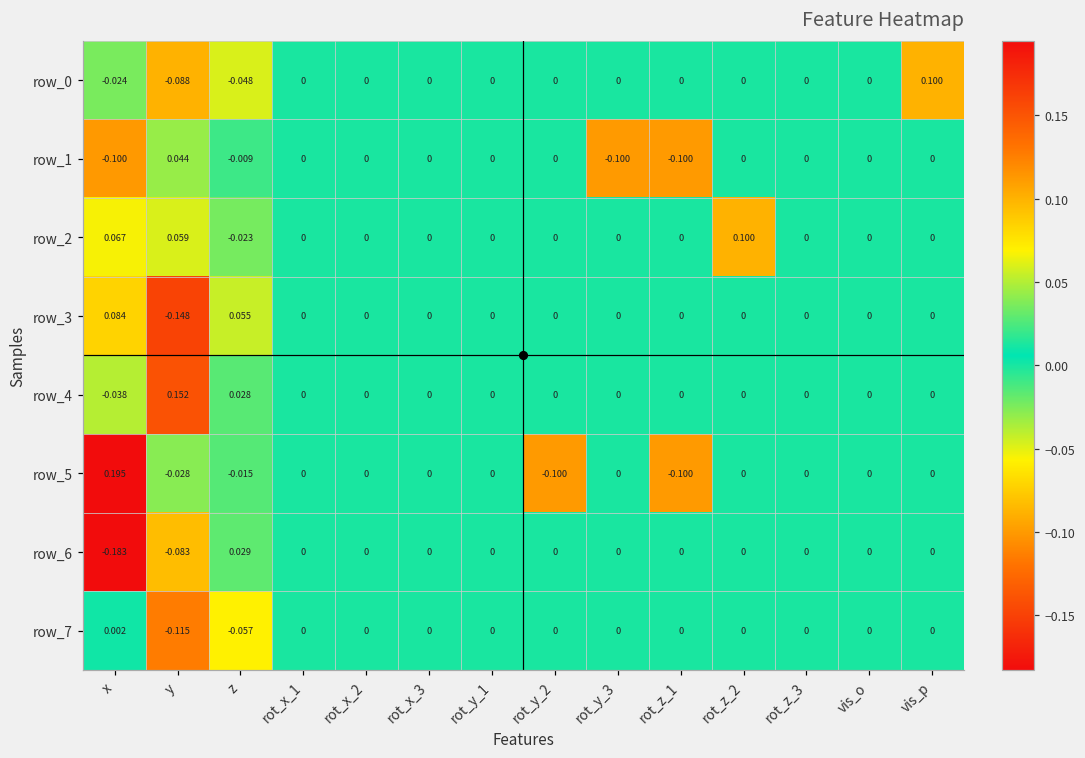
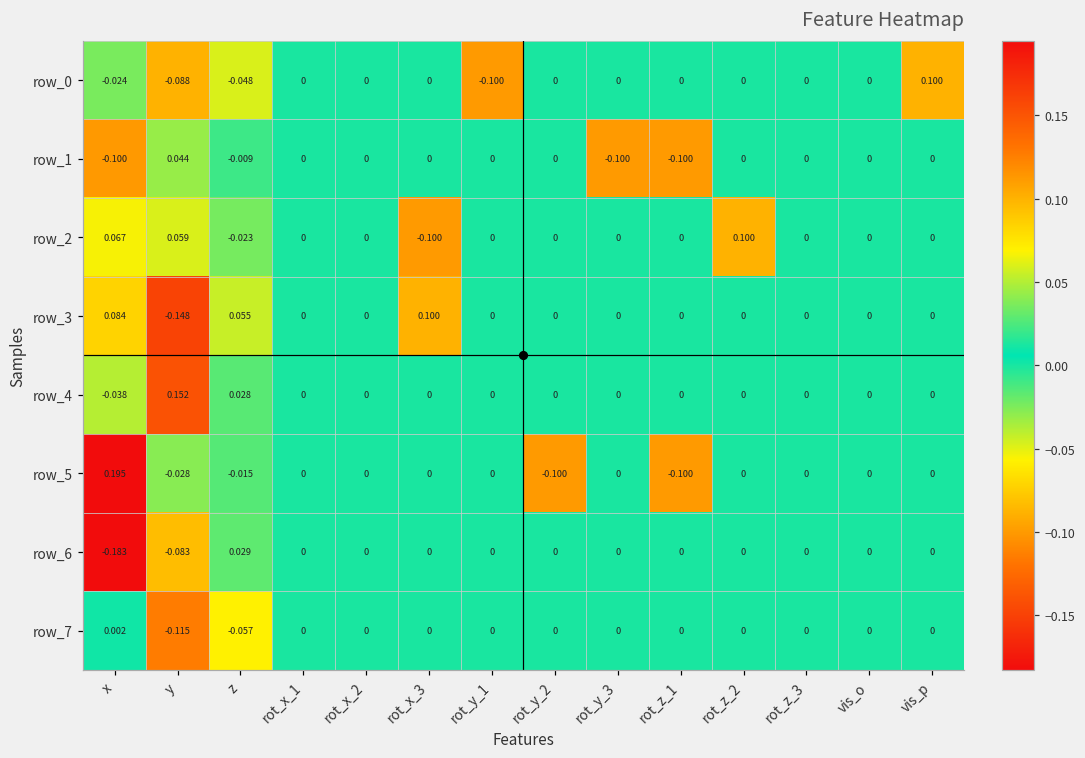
row_0, rot_y_1: 0 -> -0.100
row_2, rot_x_3: 0 -> -0.100
row_3, rot_x_3: 0 -> 0.100
